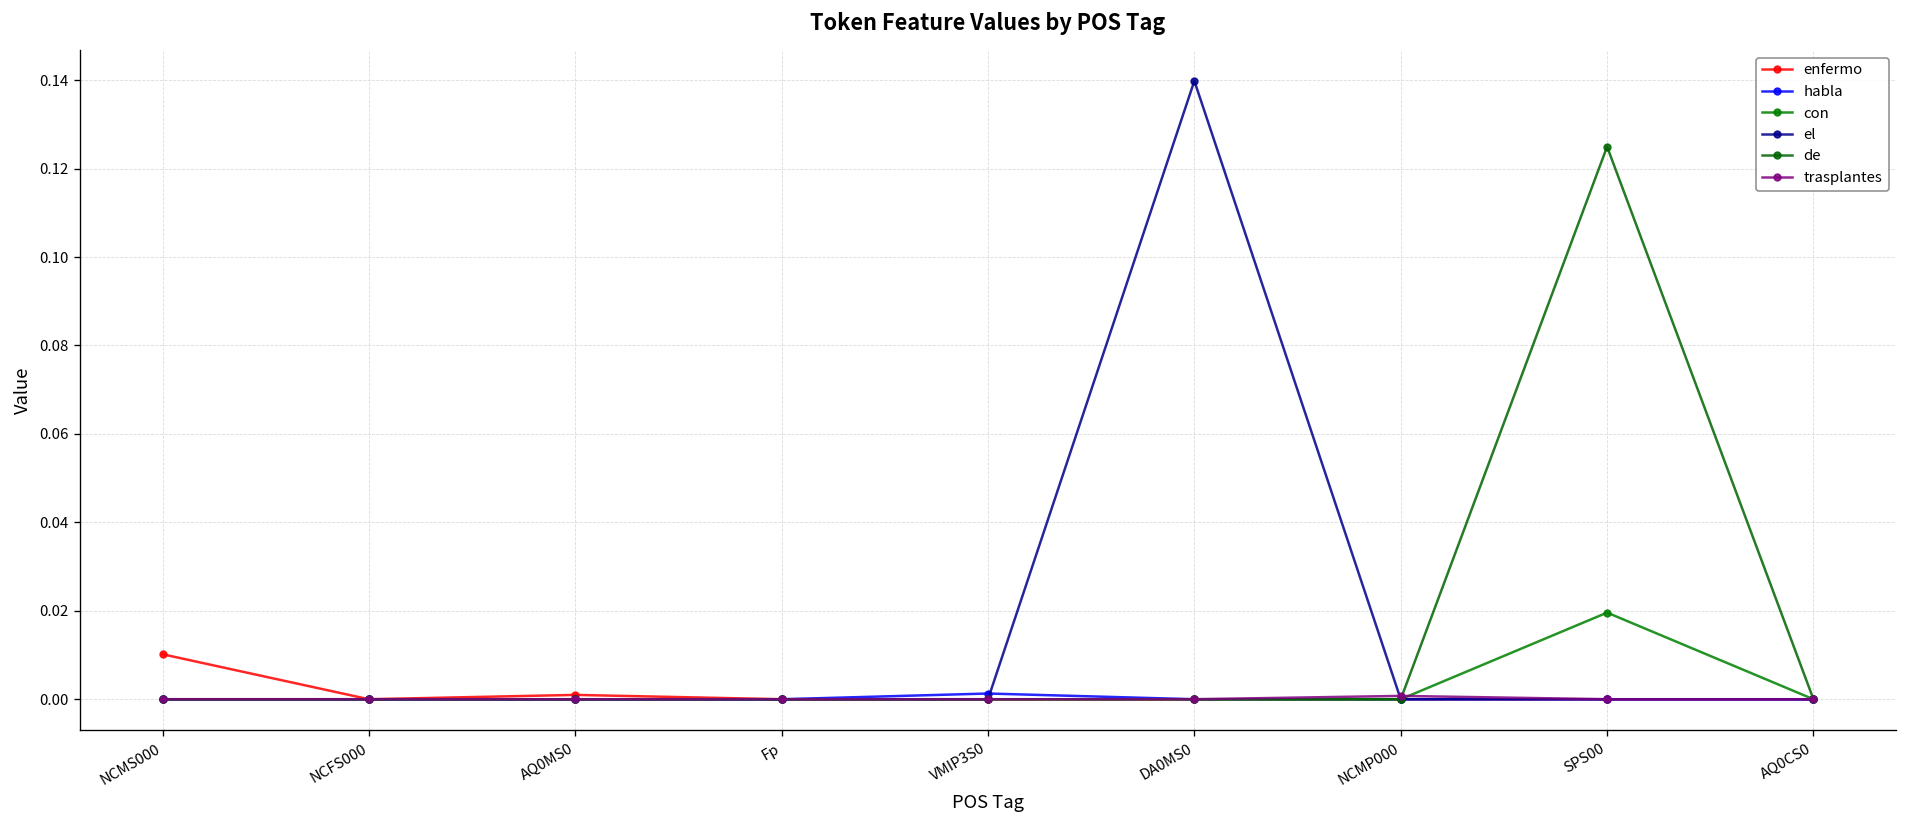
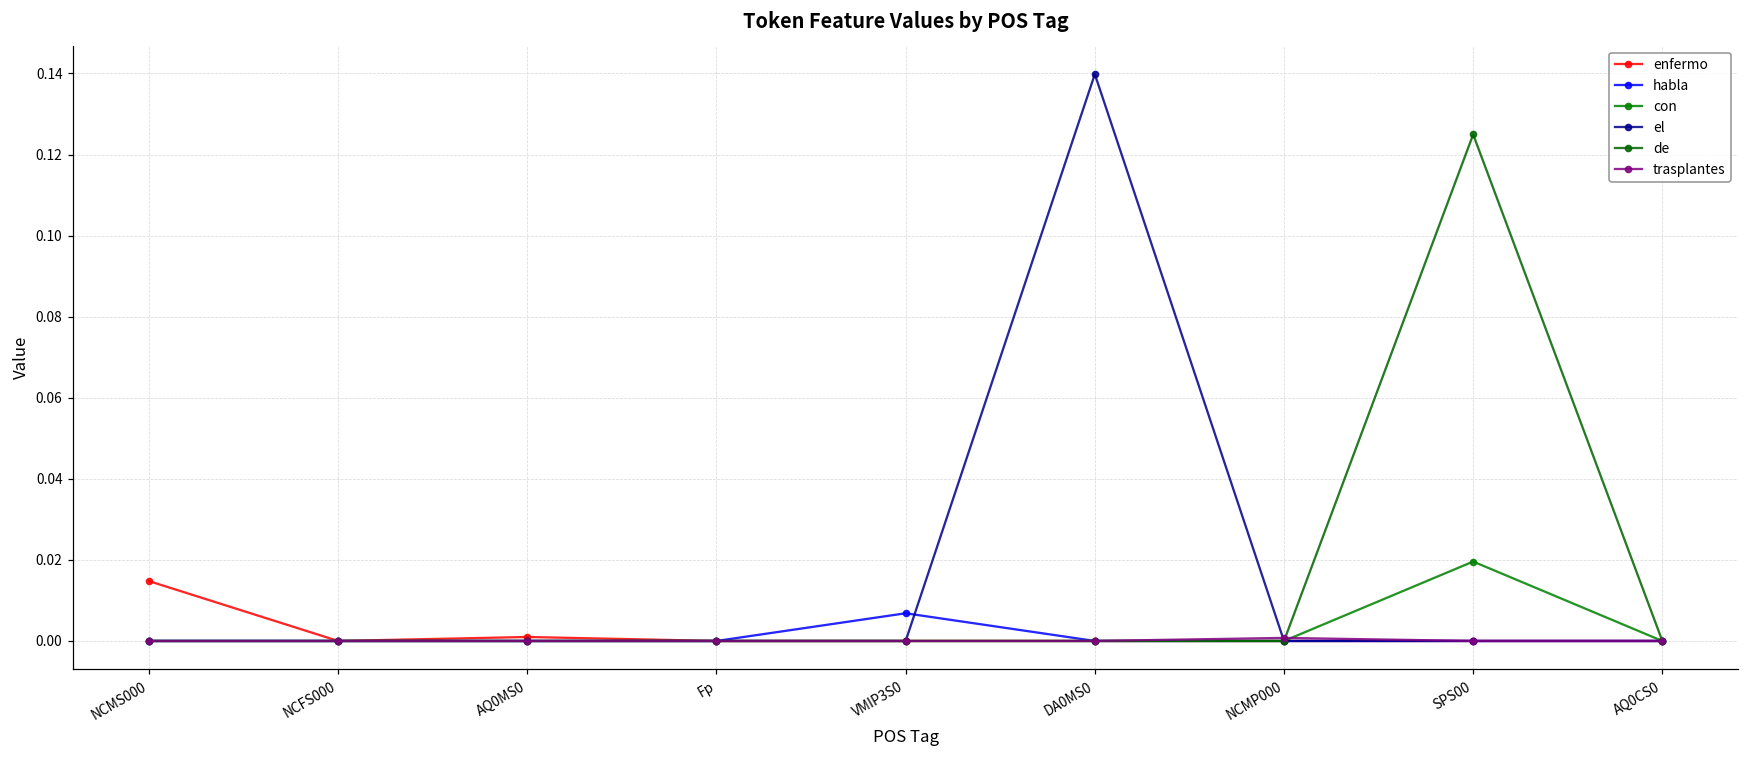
enfermo, NCMS000: 0.010 -> 0.015
habla, VMIP3S0: 0.001 -> 0.007
